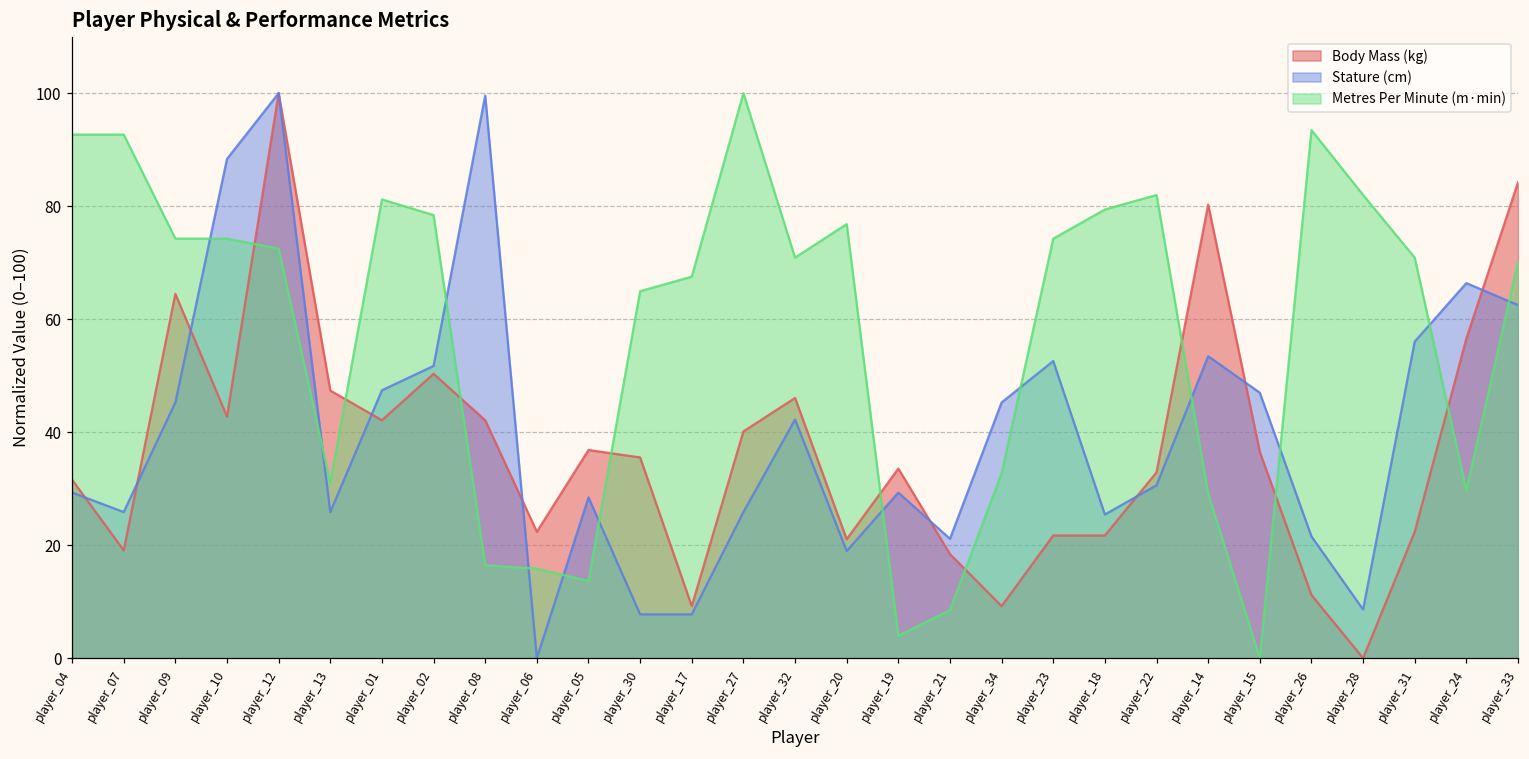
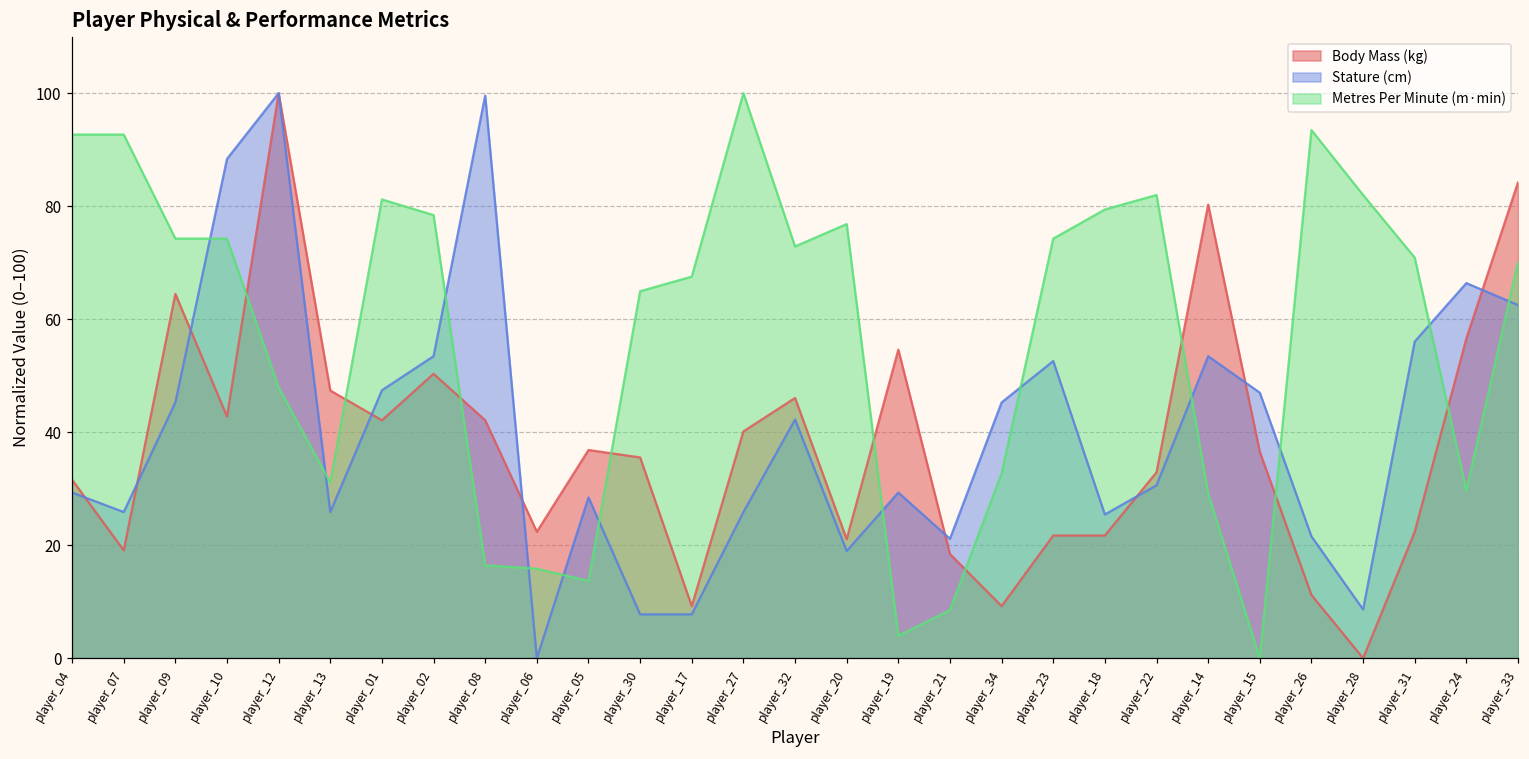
Metres Per Minute (m·min), player_12: 72 -> 48
Stature (cm), player_02: 52 -> 53
Metres Per Minute (m·min), player_32: 71 -> 73
Body Mass (kg), player_19: 34 -> 55
